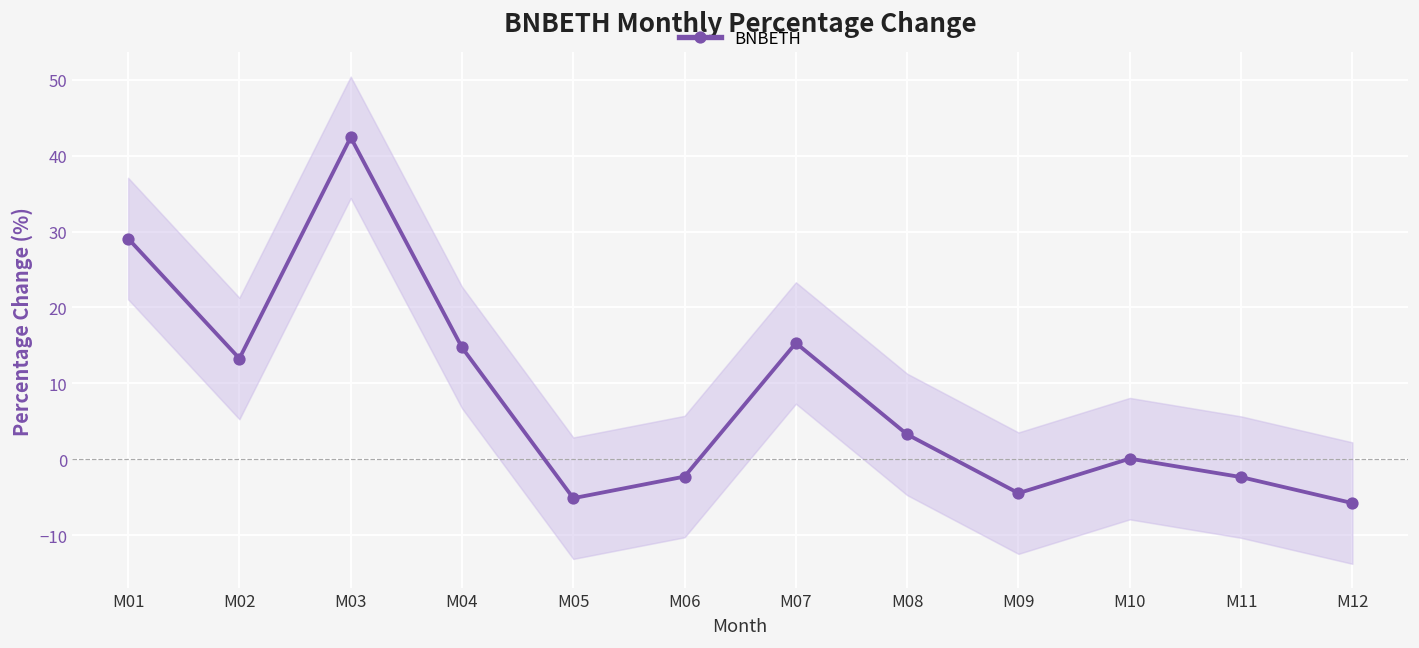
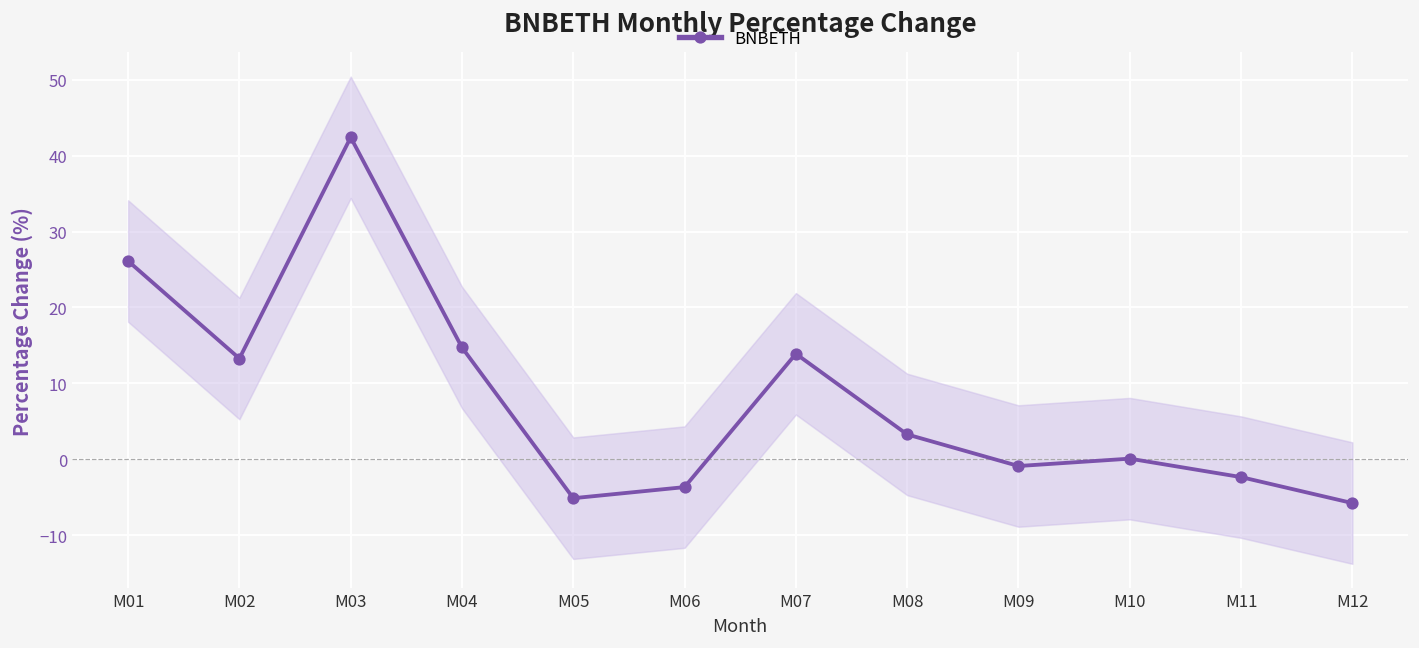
BNBETH, M01: 29 -> 26
BNBETH, M06: -2 -> -4
BNBETH, M07: 15 -> 14
BNBETH, M09: -4 -> -1
